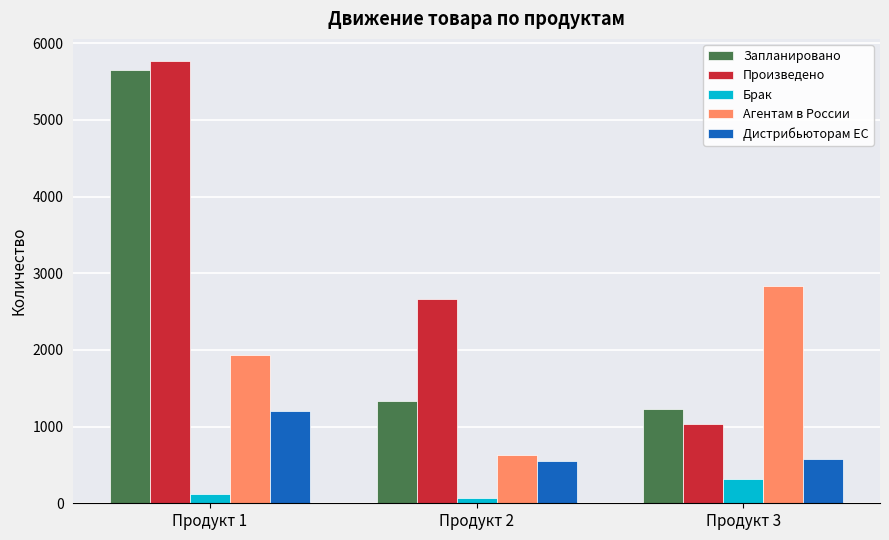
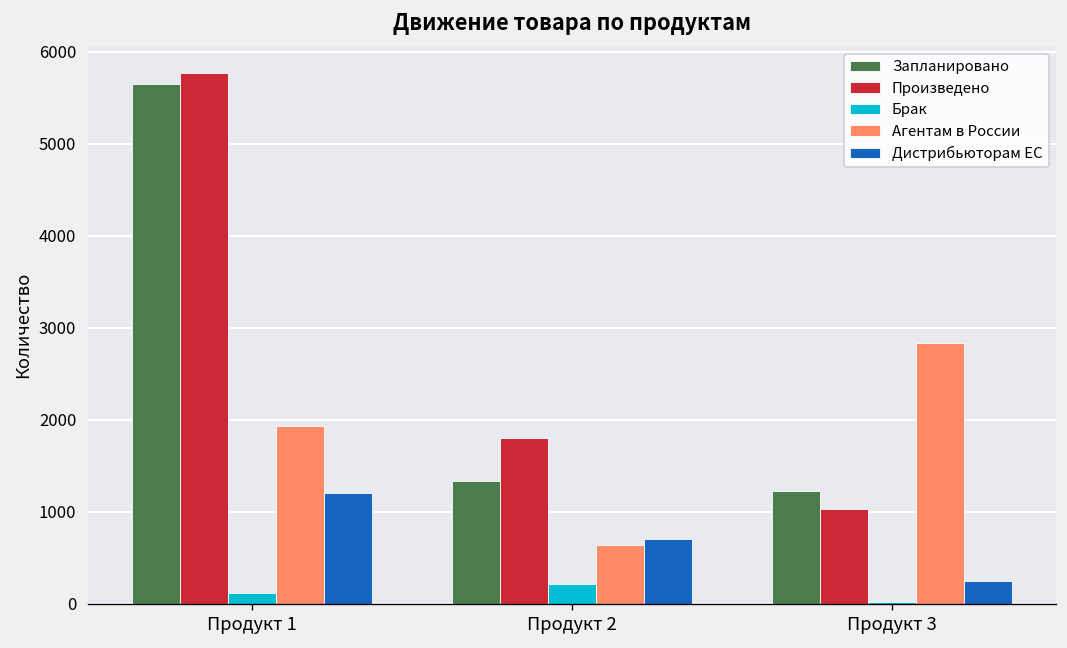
Произведено, Продукт 2: 2700 -> 1800
Брак, Продукт 2: 100 -> 200
Дистрибьюторам ЕС, Продукт 2: 600 -> 700
Брак, Продукт 3: 300 -> 0
Дистрибьюторам ЕС, Продукт 3: 600 -> 300
